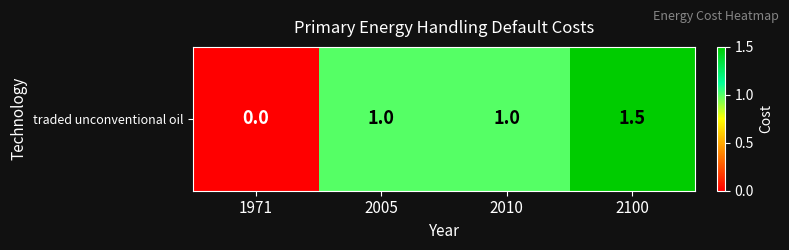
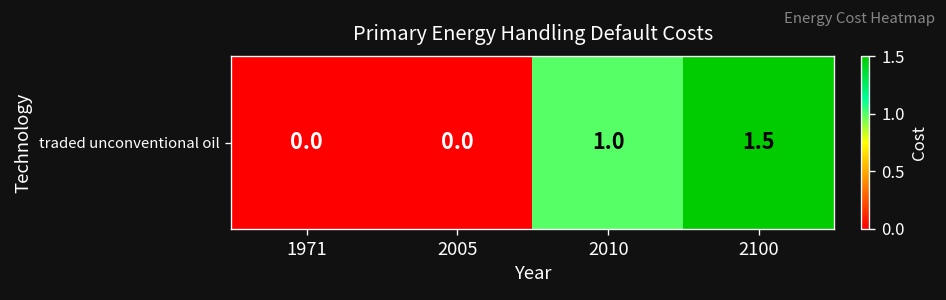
traded unconventional oil, 2005: 1.0 -> 0.0
